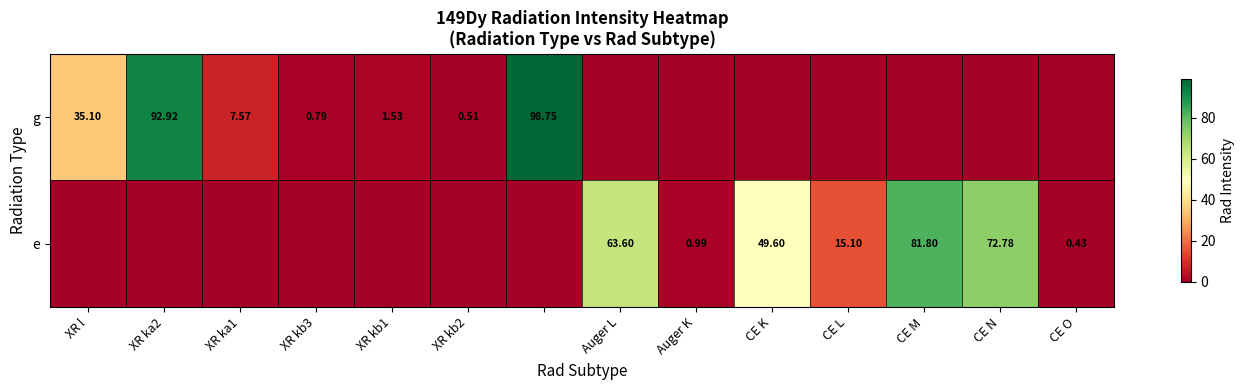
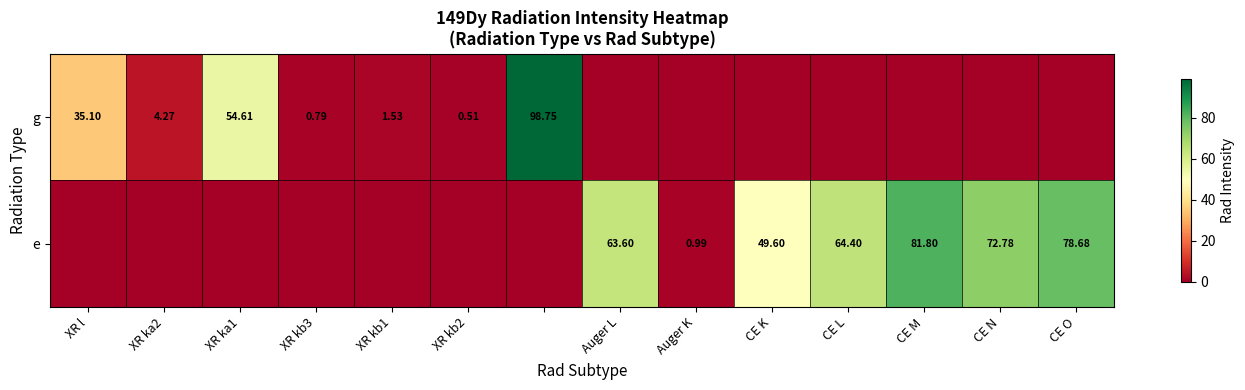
g, XR ka2: 92.92 -> 4.27
g, XR ka1: 7.57 -> 54.61
e, CE L: 15.10 -> 64.40
e, CE O: 0.43 -> 78.68
